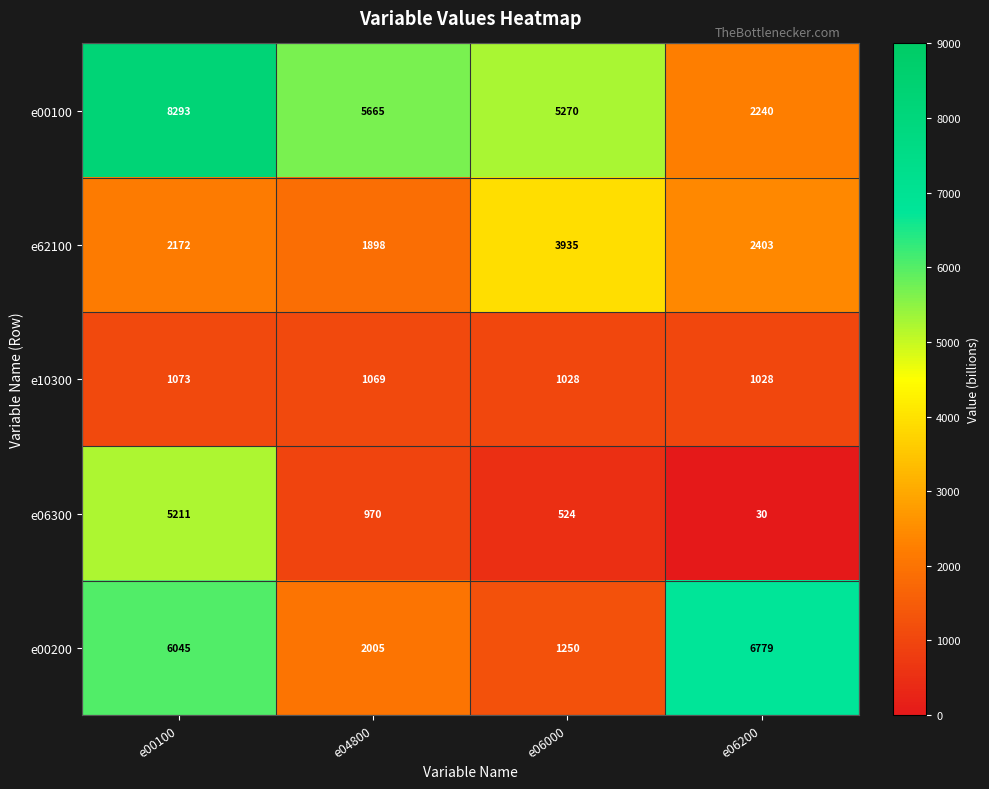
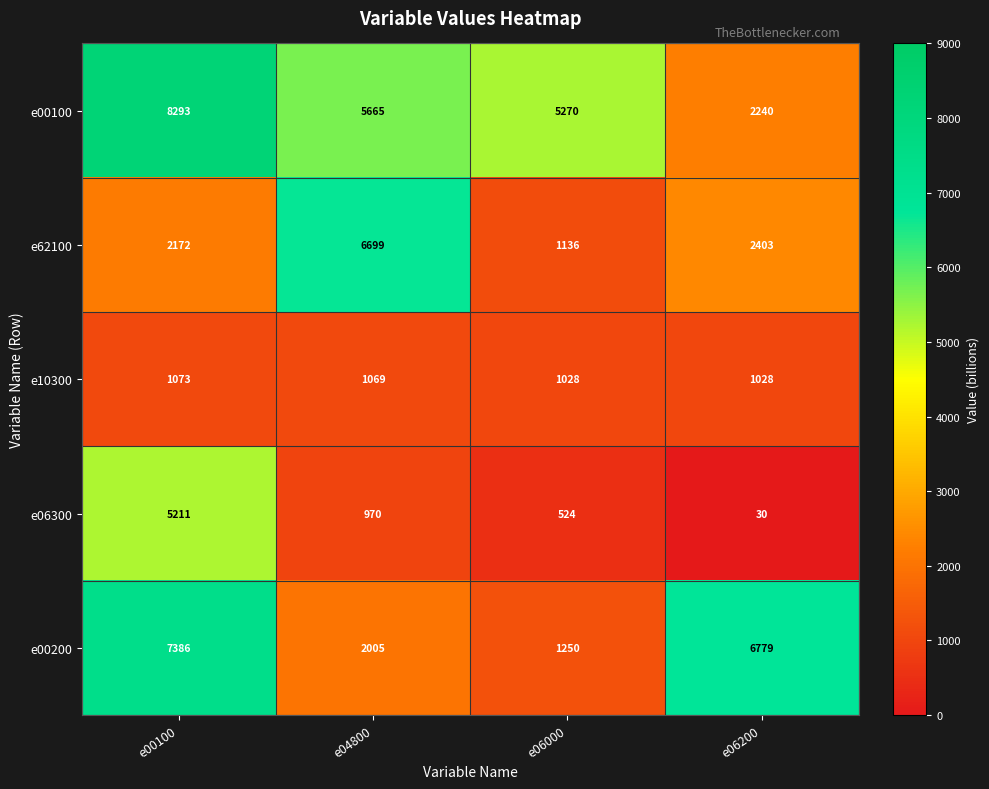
e62100, e04800: 1898 -> 6699
e62100, e06000: 3935 -> 1136
e00200, e00100: 6045 -> 7386
